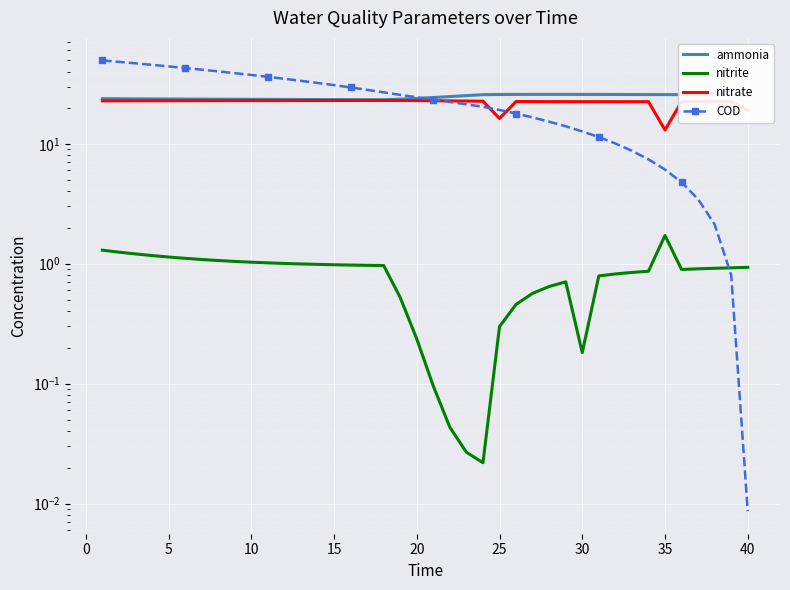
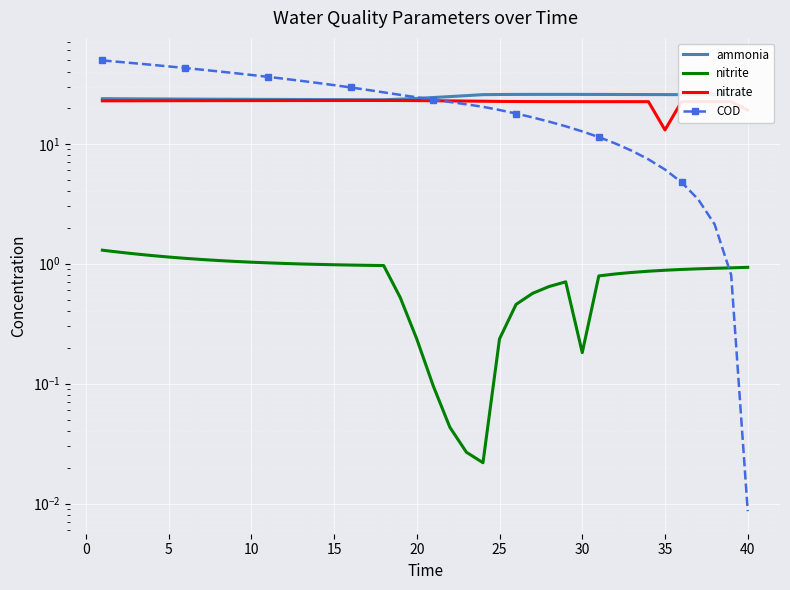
nitrite, 25: 0.30 -> 0.24
nitrate, 25: 16 -> 23
nitrite, 35: 1.7 -> 0.9
